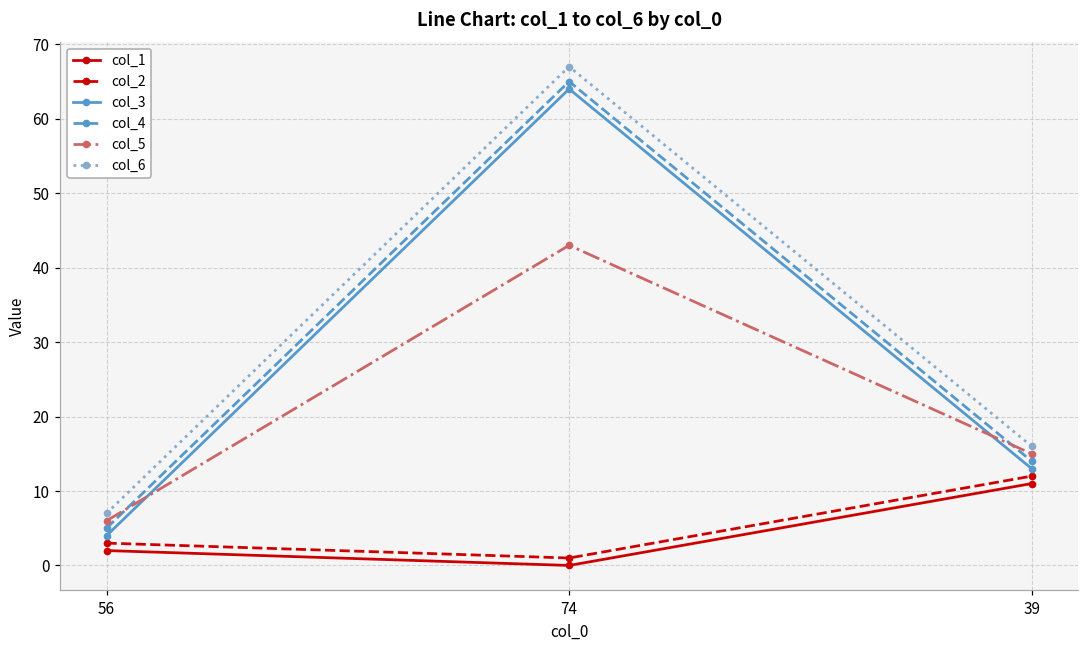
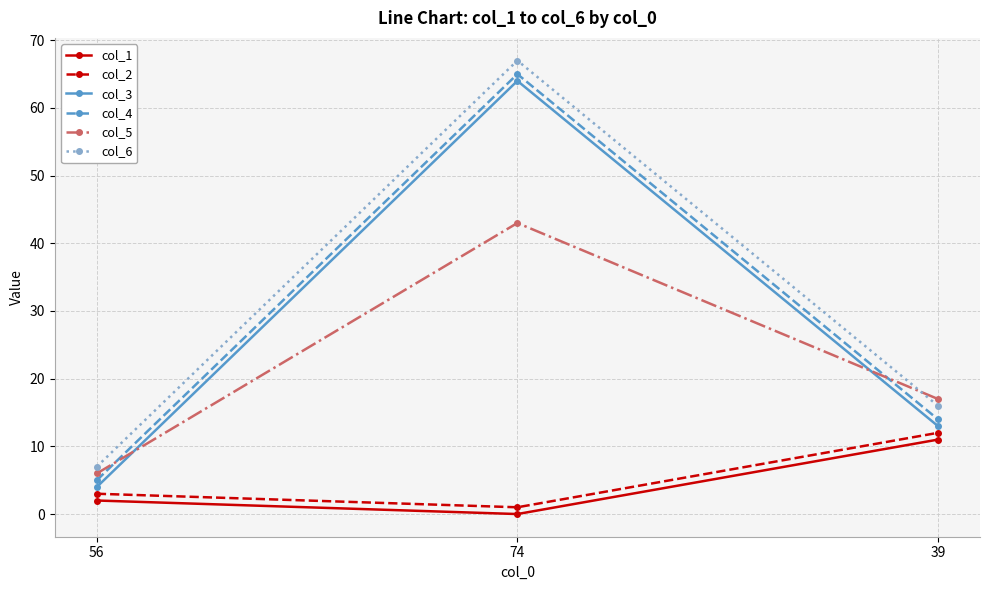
col_5, 39: 15 -> 17
